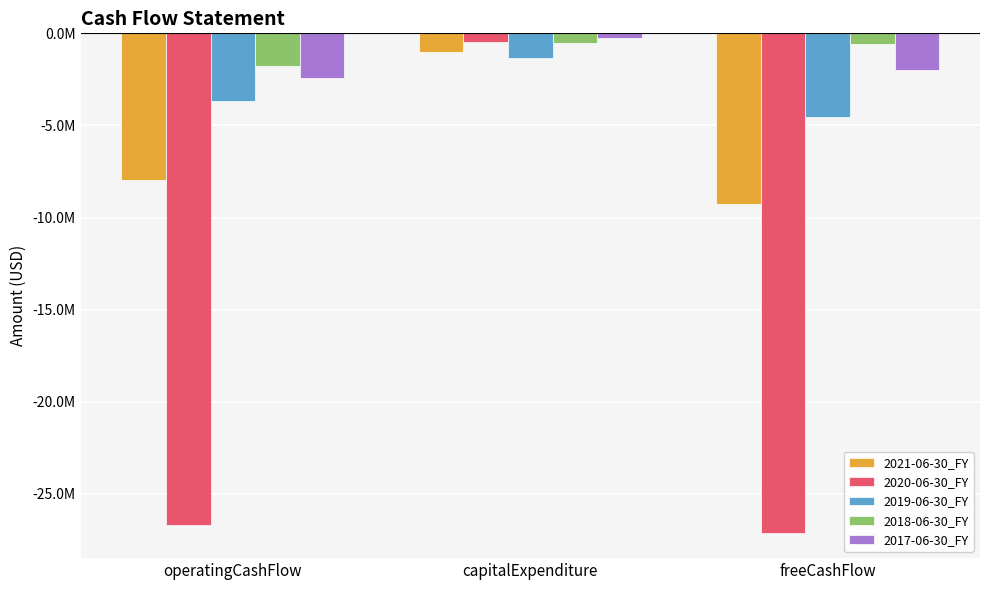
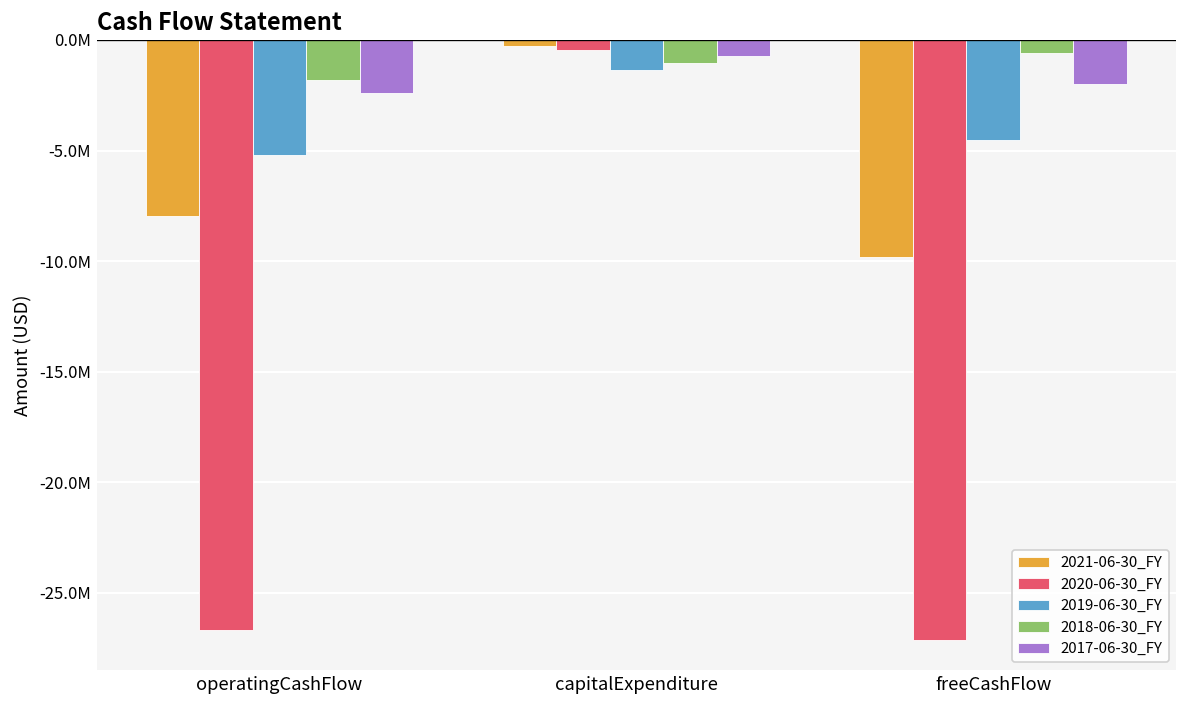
2019-06-30_FY, operatingCashFlow: -3700000 -> -5200000
2021-06-30_FY, capitalExpenditure: -1000000 -> -300000
2018-06-30_FY, capitalExpenditure: -500000 -> -1000000
2017-06-30_FY, capitalExpenditure: -300000 -> -700000
2021-06-30_FY, freeCashFlow: -9300000 -> -9800000
